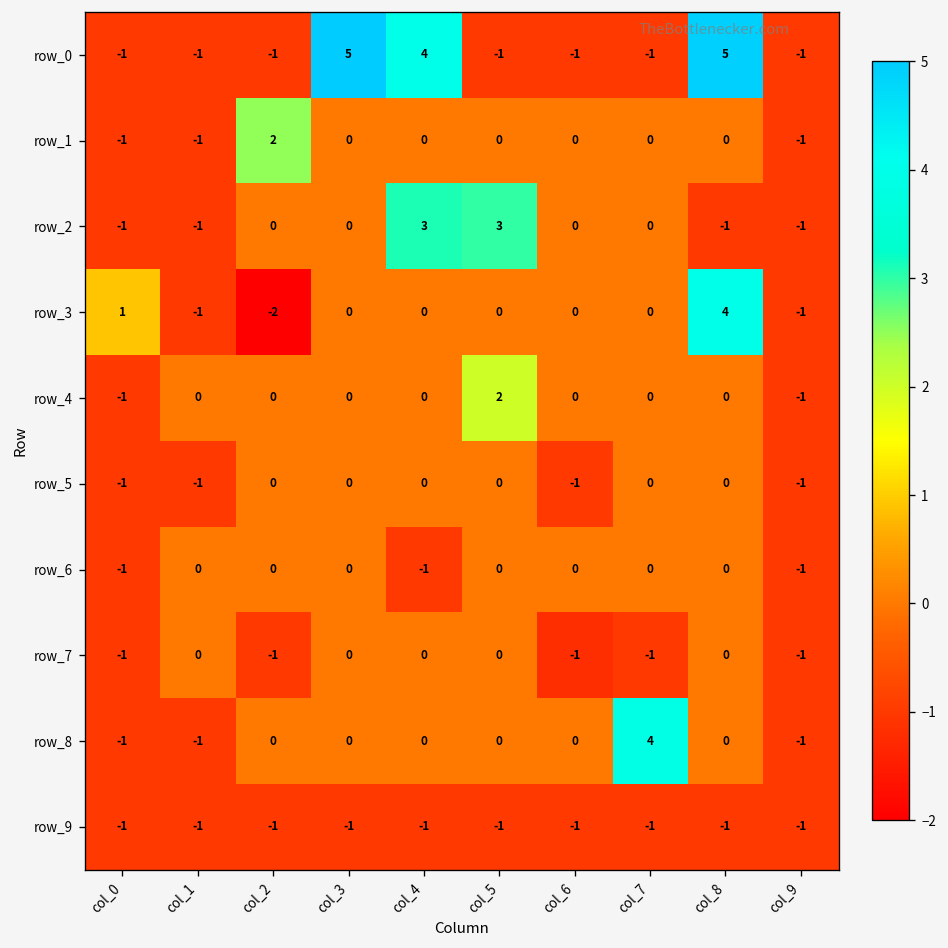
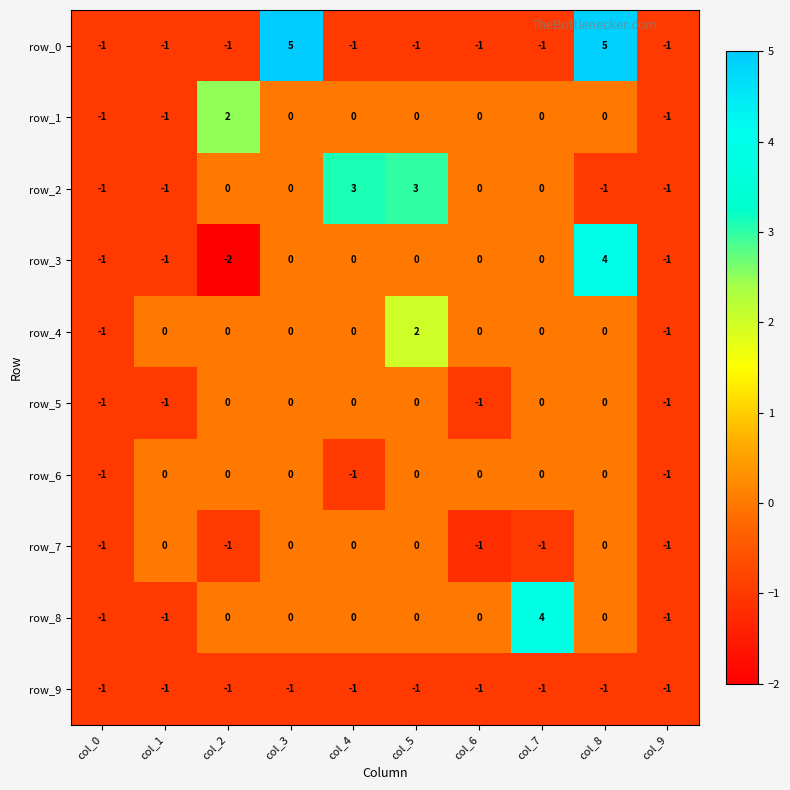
row_0, col_4: 4 -> -1
row_3, col_0: 1 -> -1
